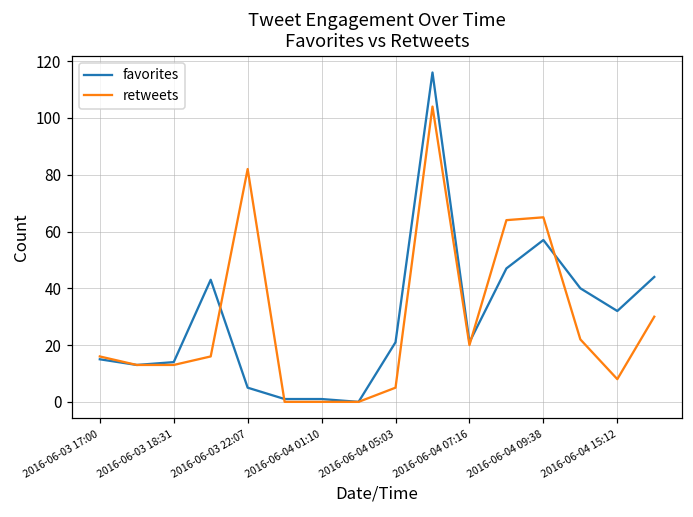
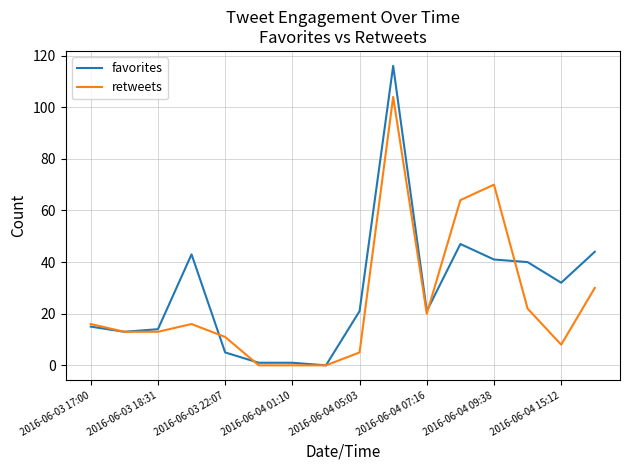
retweets, 2016-06-03 22:07: 82 -> 11
favorites, 2016-06-04 09:38: 57 -> 41
retweets, 2016-06-04 09:38: 65 -> 70
